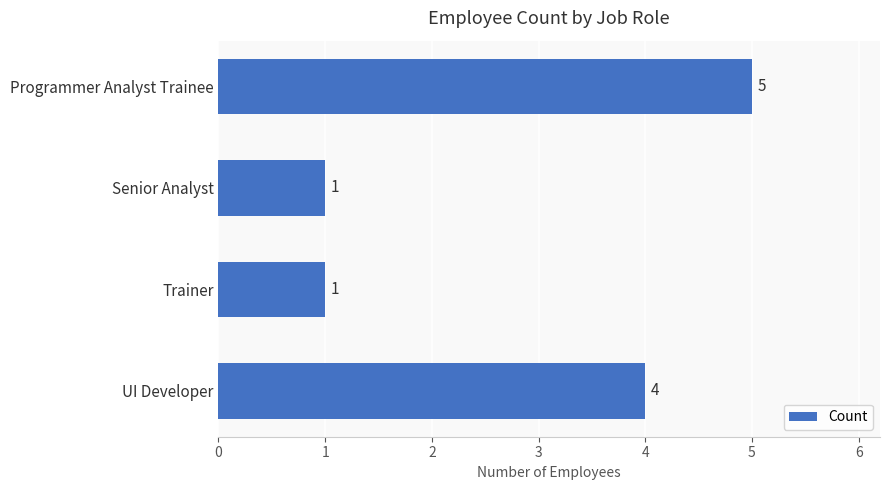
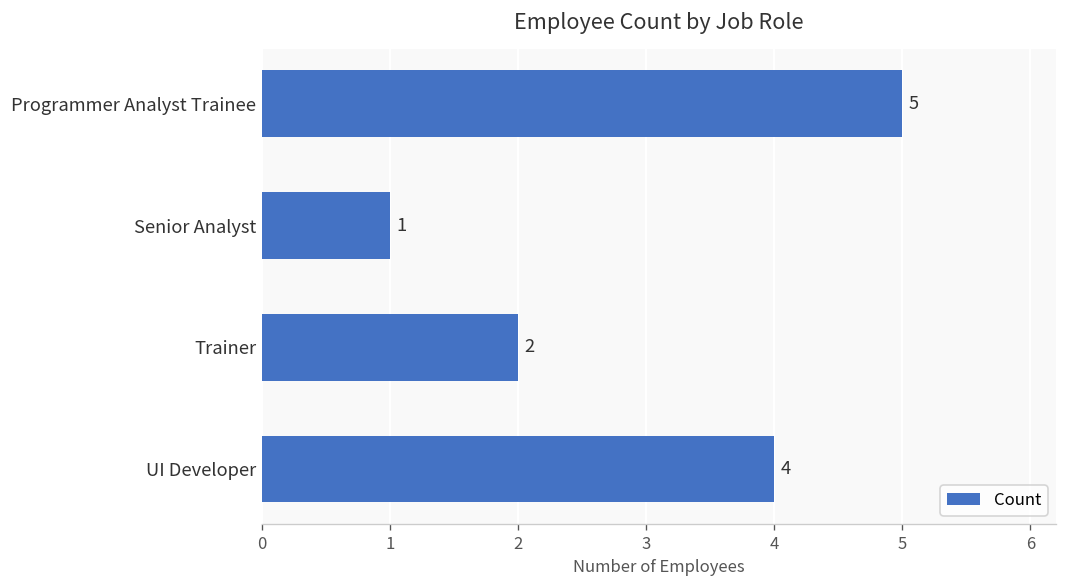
Trainer: 1 -> 2
